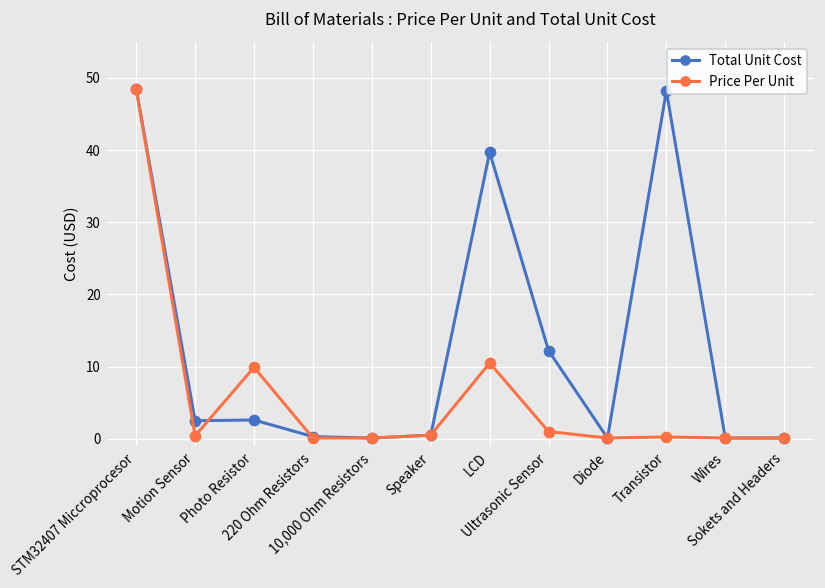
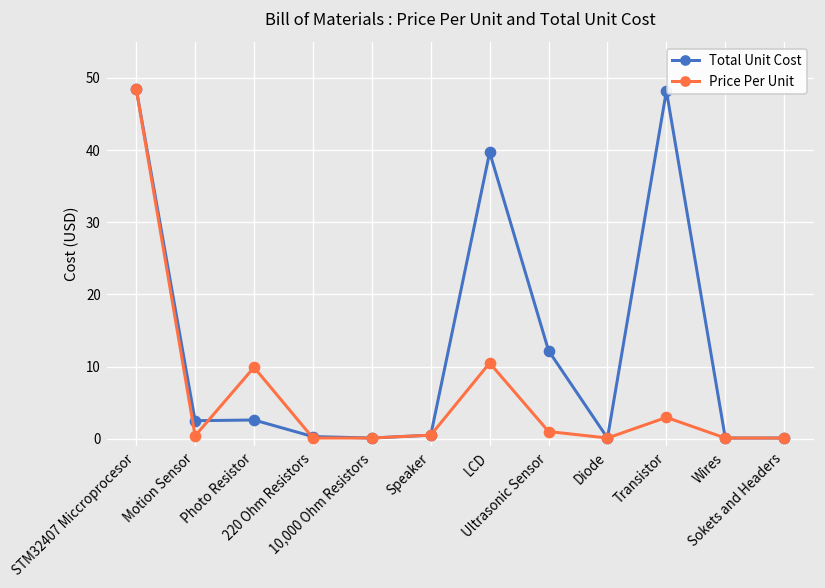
Price Per Unit, Transistor: 0 -> 3
